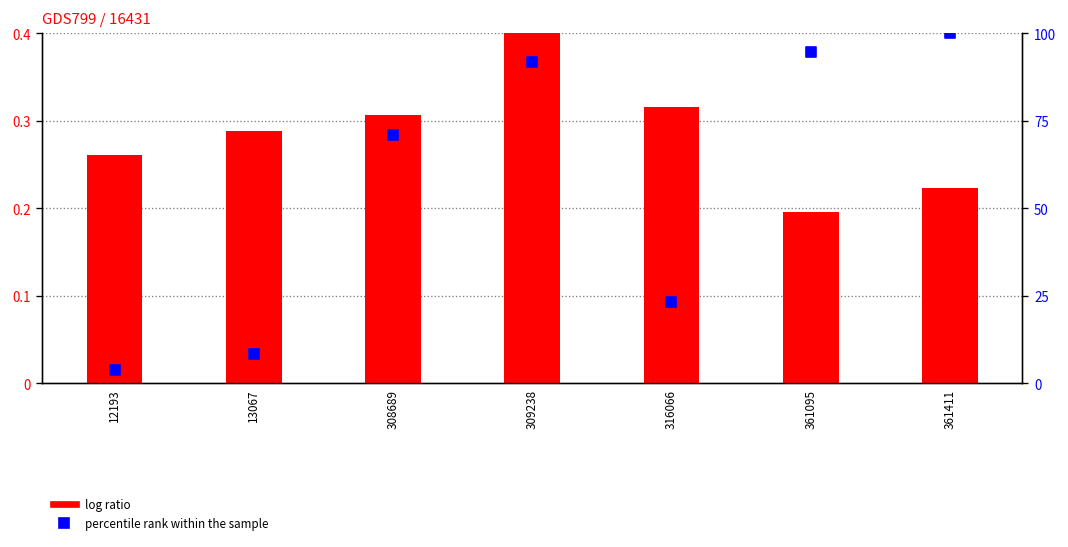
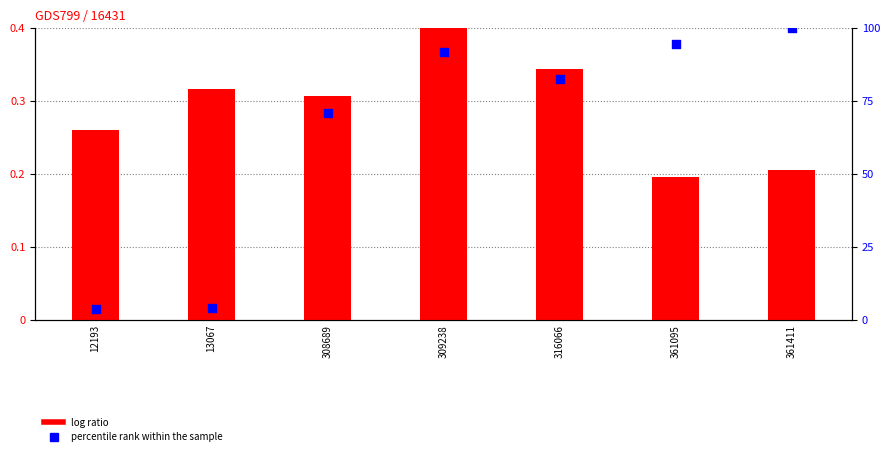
log ratio, 13067: 0.29 -> 0.32
log ratio, 316066: 0.32 -> 0.34
log ratio, 361411: 0.22 -> 0.20
percentile rank within the sample, 13067: 8 -> 4
percentile rank within the sample, 316066: 23 -> 83
